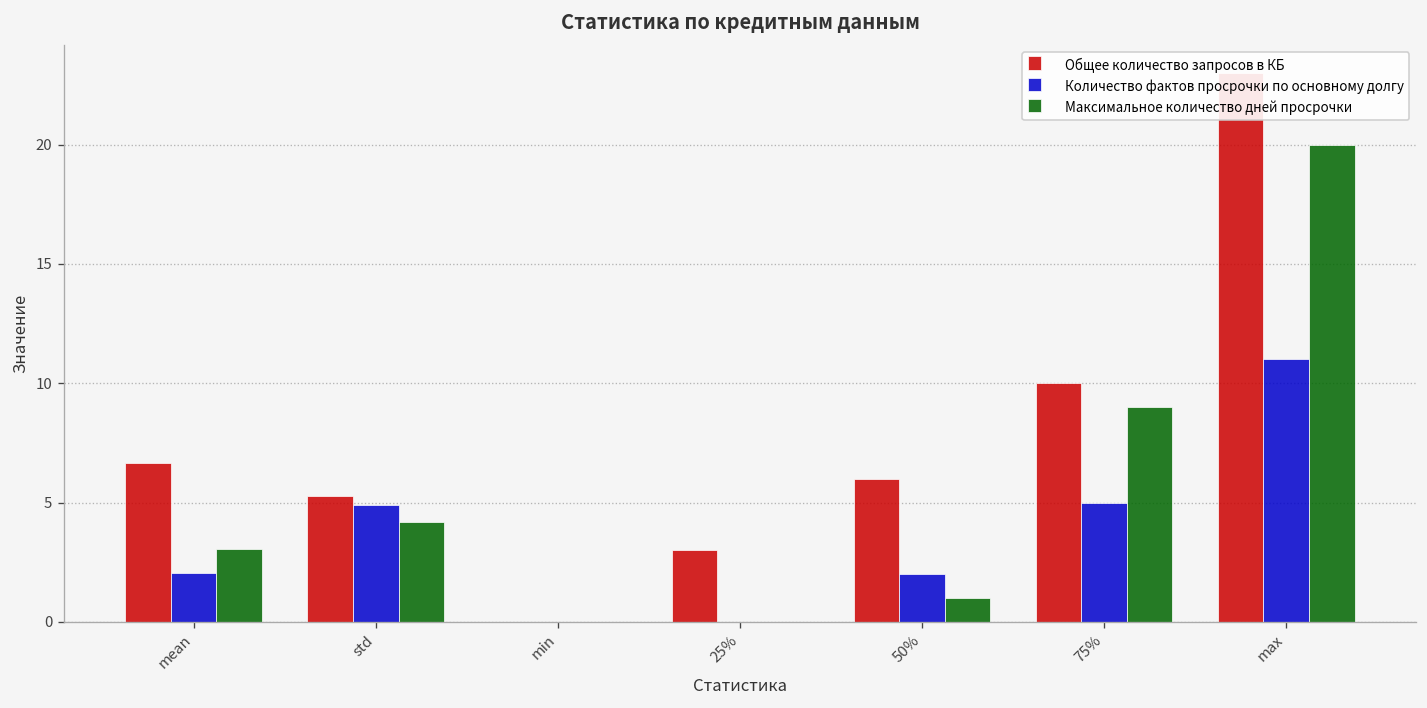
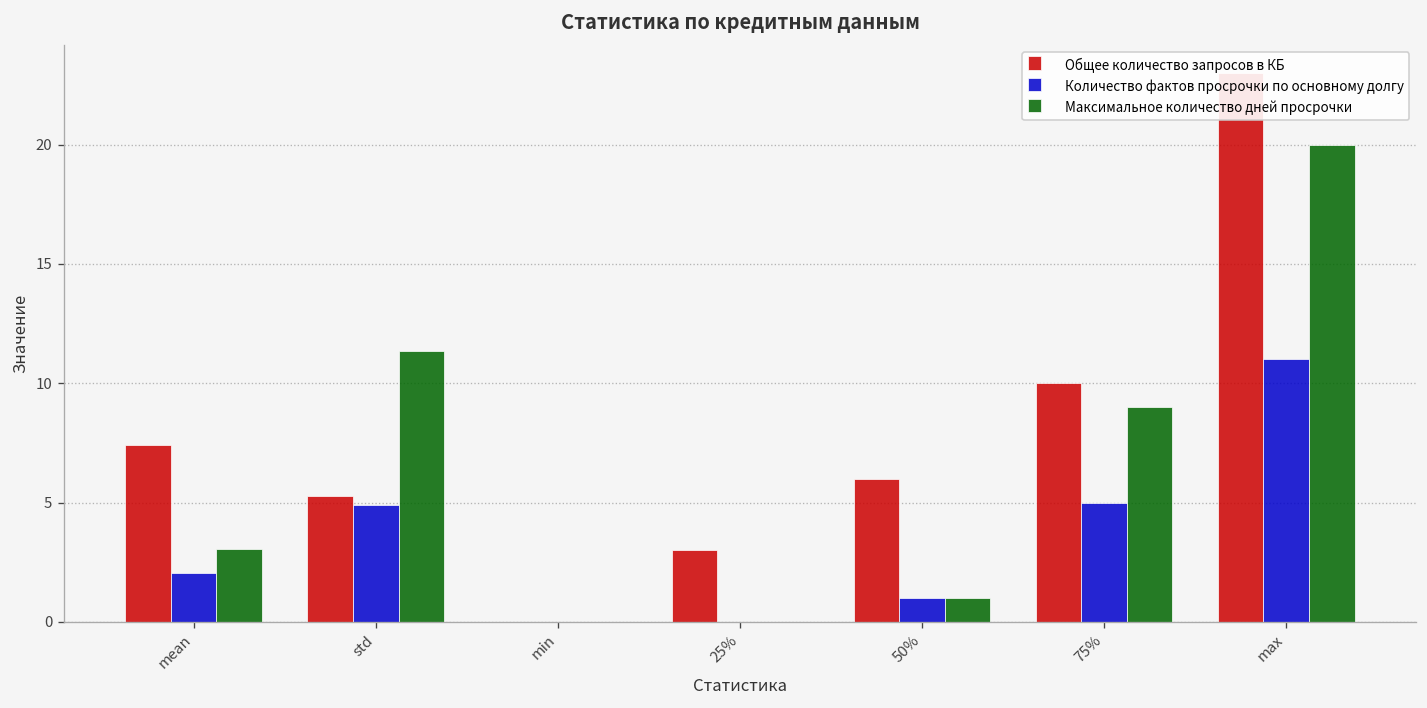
Общее количество запросов в КБ, mean: 6.7 -> 7.4
Максимальное количество дней просрочки, std: 4.2 -> 11.4
Количество фактов просрочки по основному долгу, 50%: 2 -> 1
